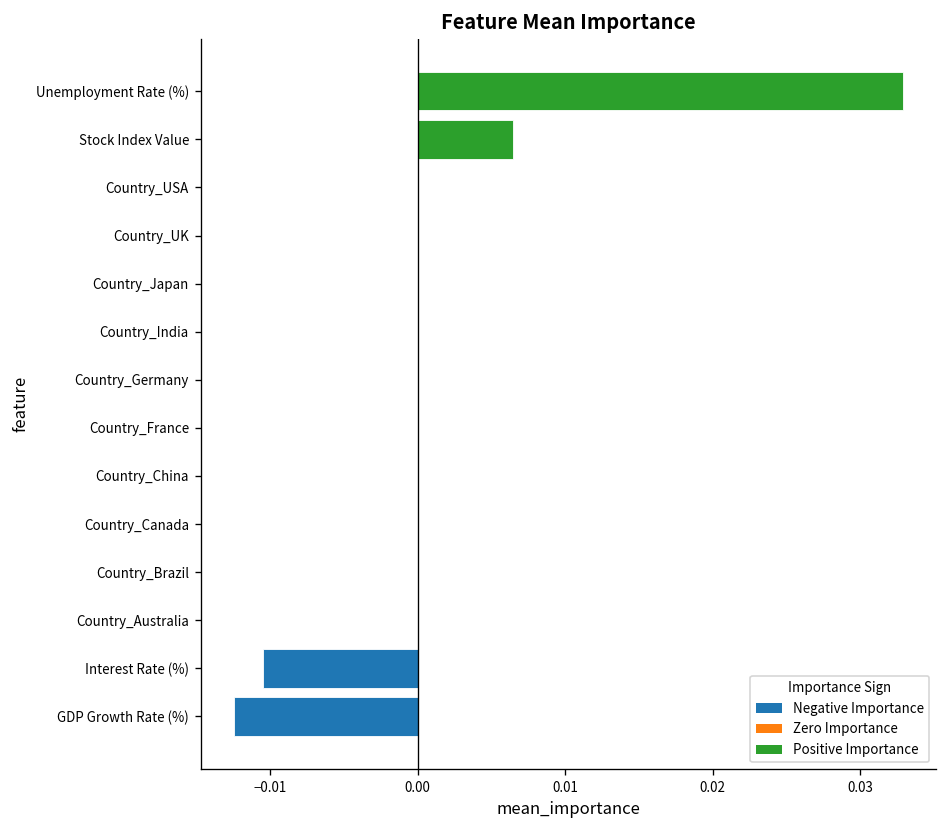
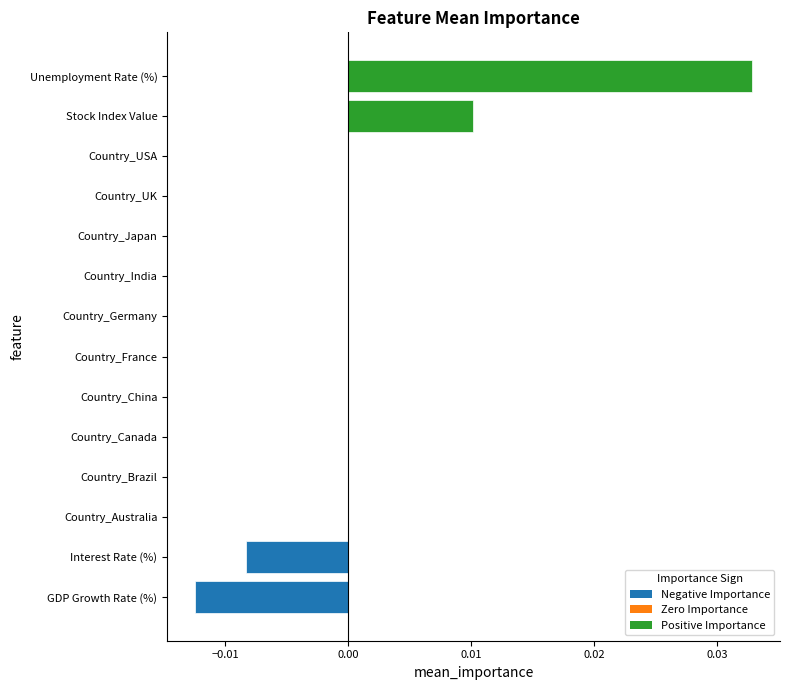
Stock Index Value: 0.0065 -> 0.0102
Interest Rate (%): -0.0104 -> -0.0083
